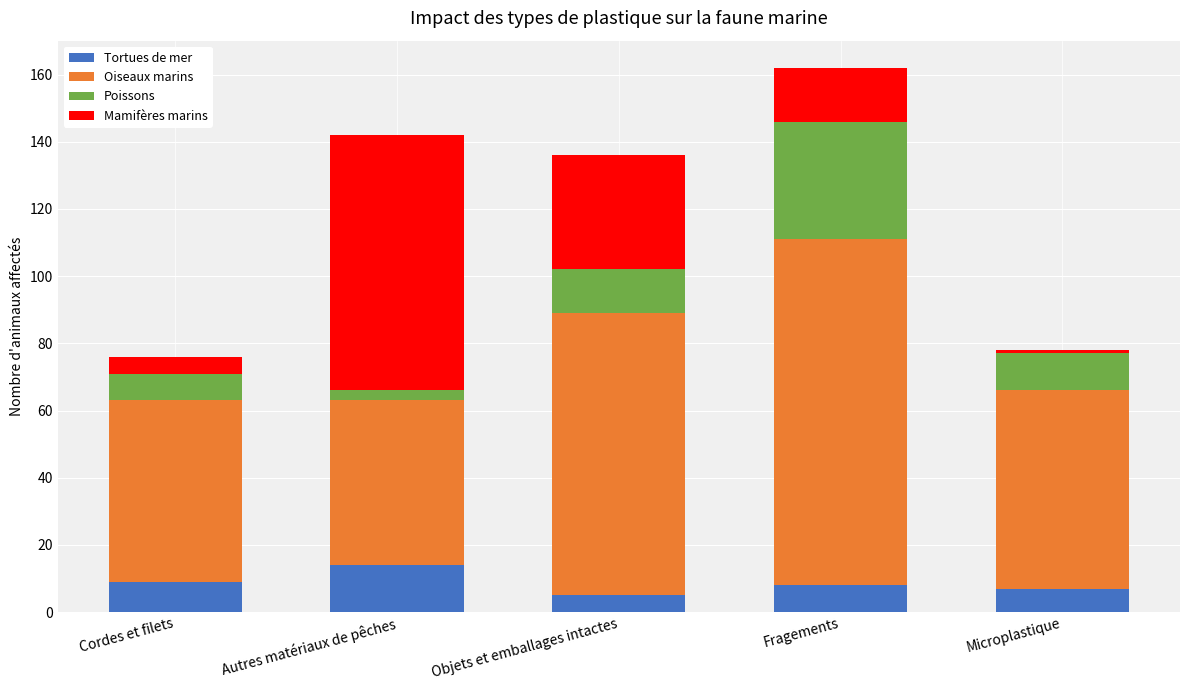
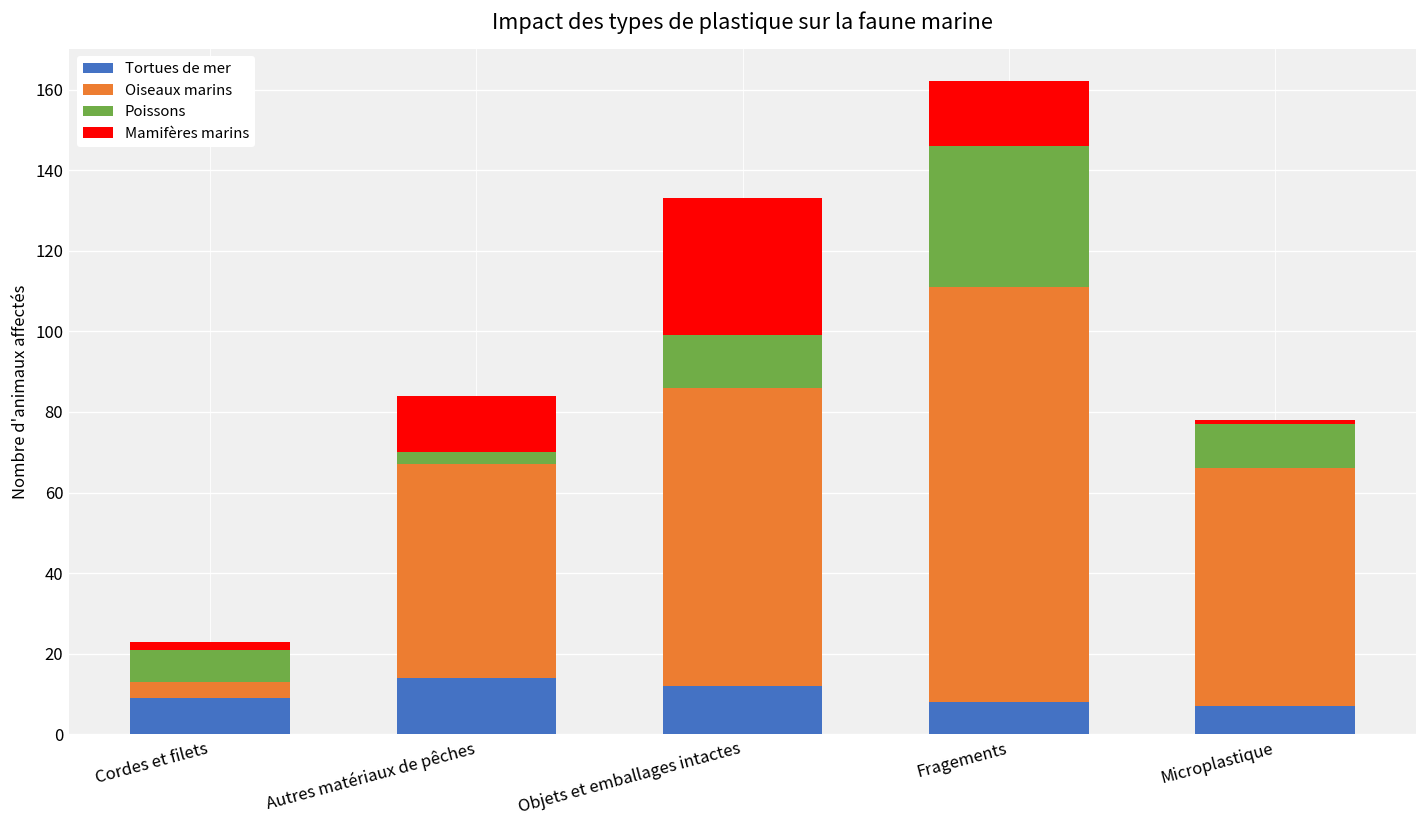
Oiseaux marins, Cordes et filets: 54 -> 4
Mamifères marins, Cordes et filets: 5 -> 2
Oiseaux marins, Autres matériaux de pêches: 49 -> 53
Mamifères marins, Autres matériaux de pêches: 76 -> 14
Tortues de mer, Objets et emballages intactes: 5 -> 12
Oiseaux marins, Objets et emballages intactes: 84 -> 74
